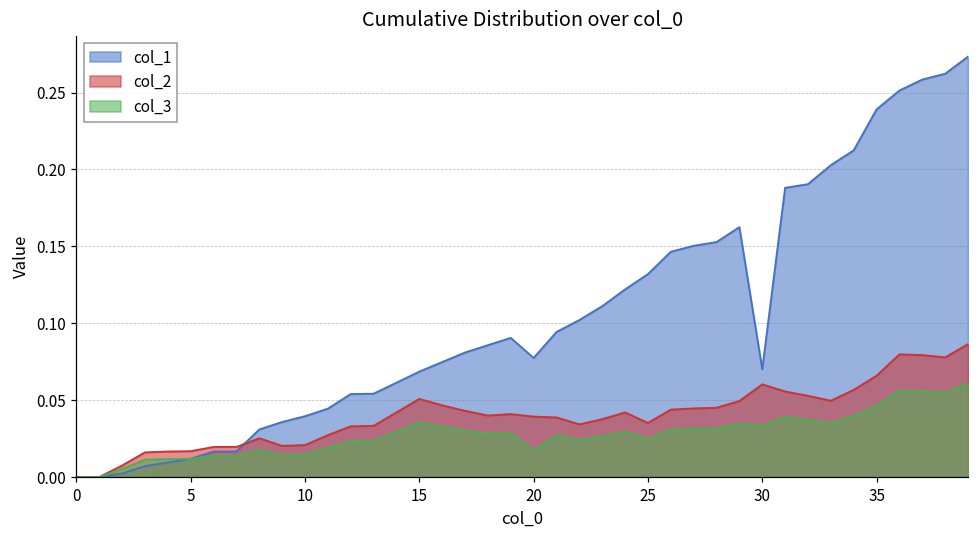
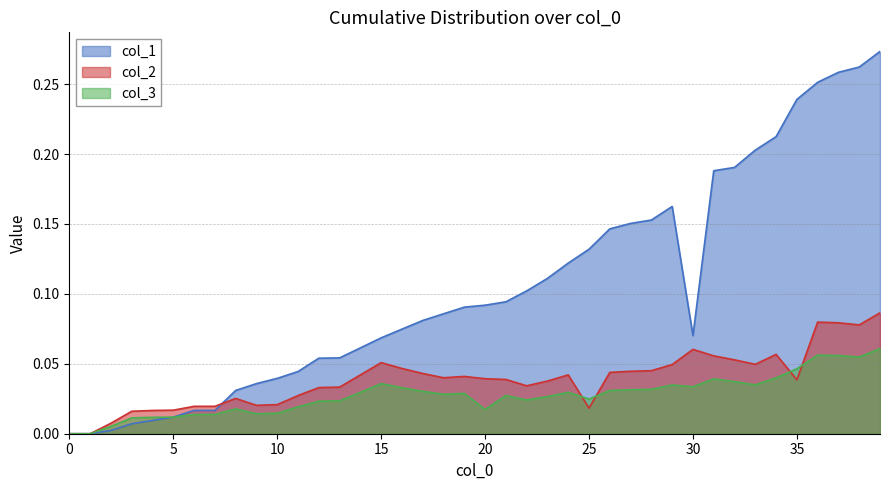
col_1, 20: 0.077 -> 0.092
col_2, 25: 0.035 -> 0.018
col_2, 35: 0.066 -> 0.039
